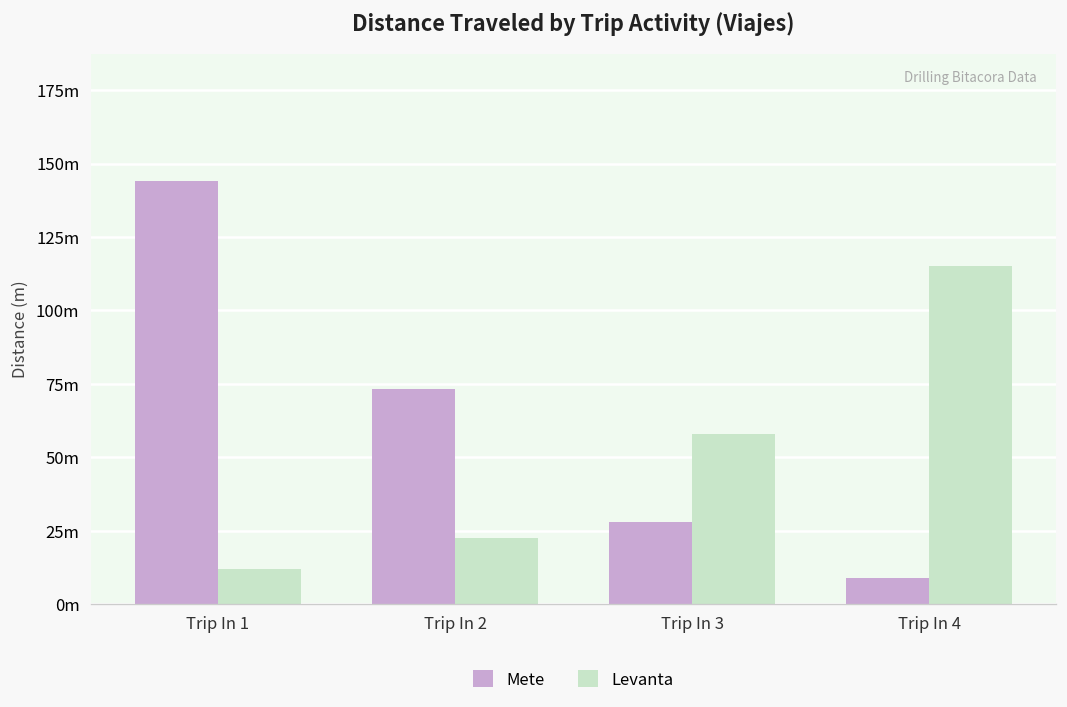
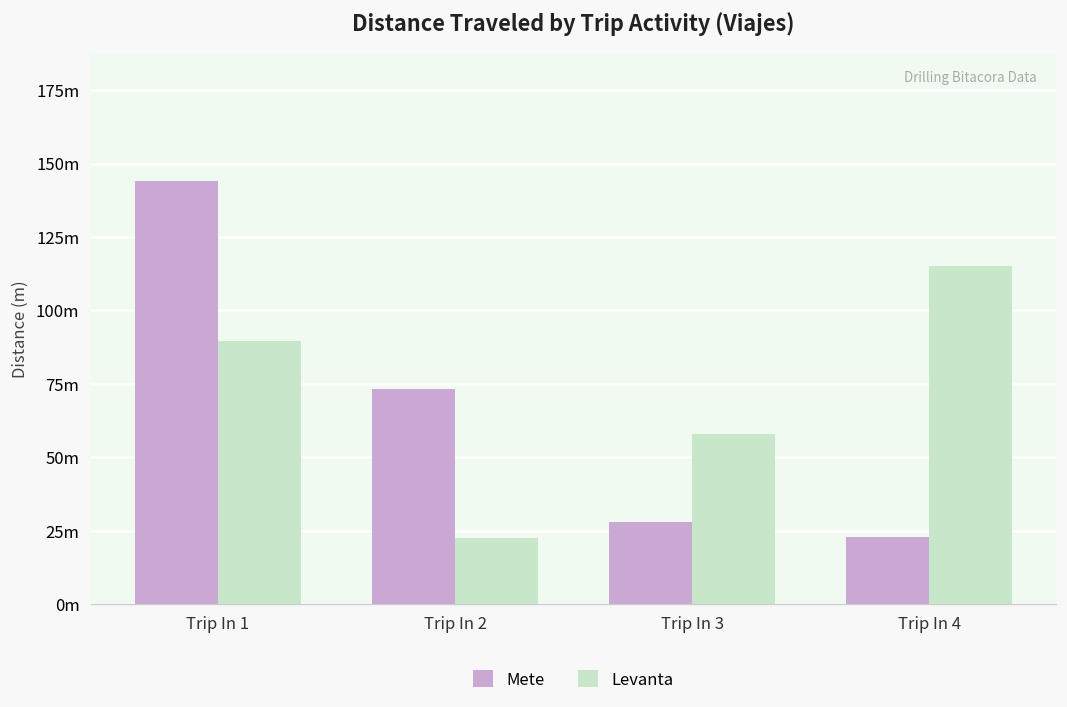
Levanta, Trip In 1: 12m -> 90m
Mete, Trip In 4: 9m -> 23m
